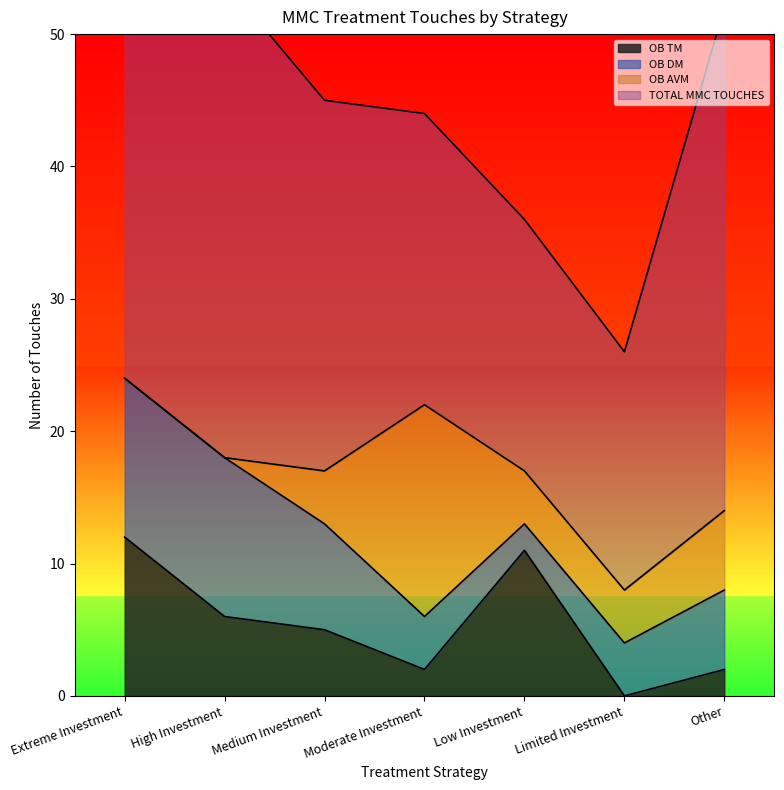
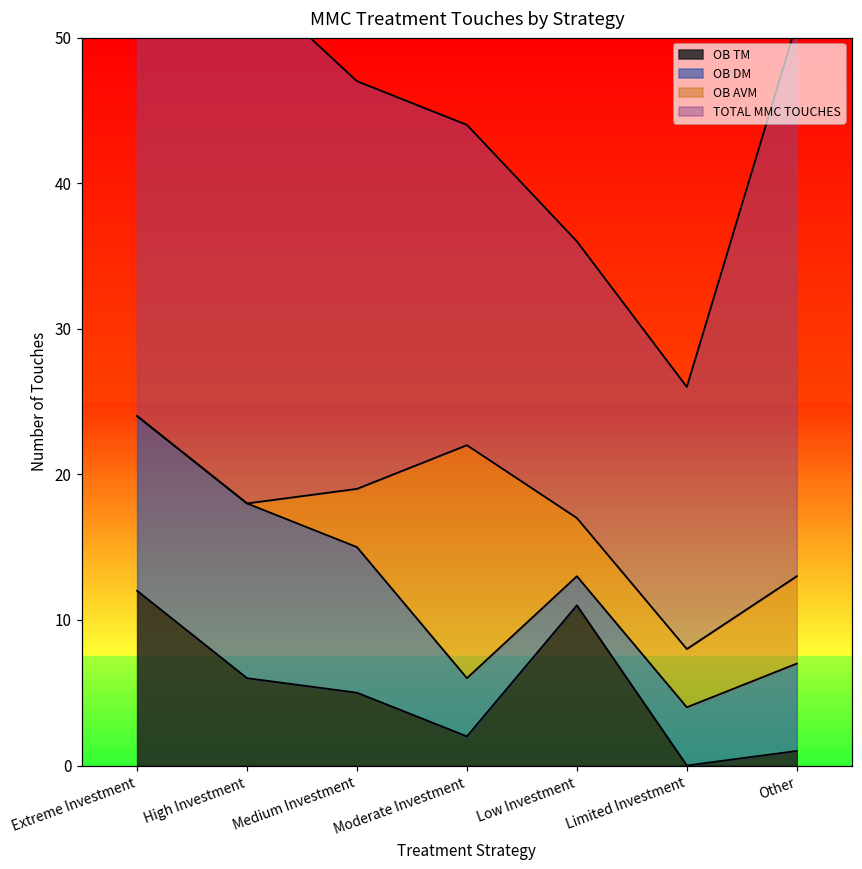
OB DM, Medium Investment: 8 -> 10
OB TM, Other: 2 -> 1
